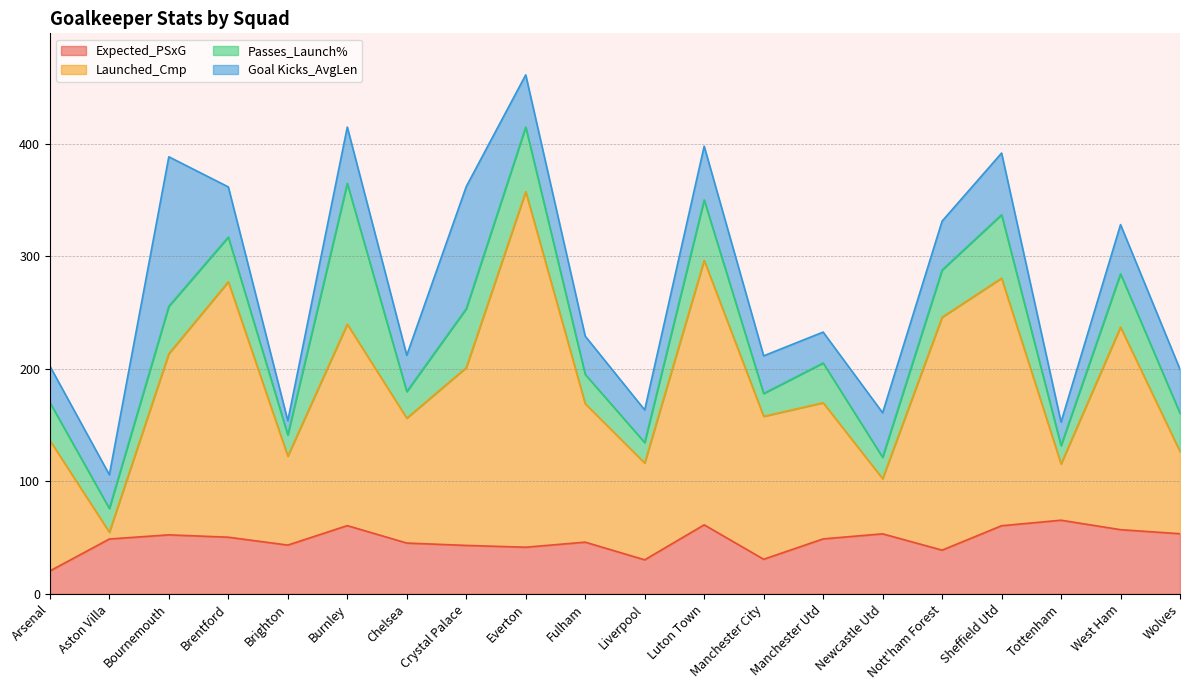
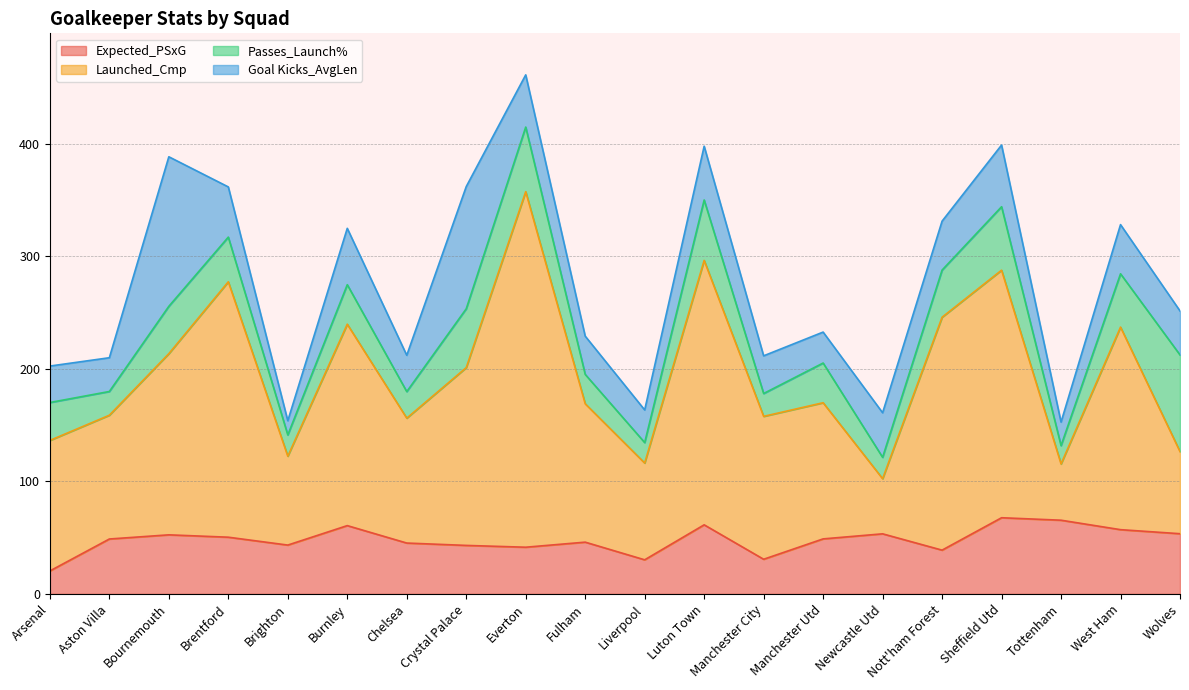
Launched_Cmp, Aston Villa: 6 -> 110
Passes_Launch%, Burnley: 125 -> 35
Expected_PSxG, Sheffield Utd: 61 -> 68
Passes_Launch%, Wolves: 34 -> 86
